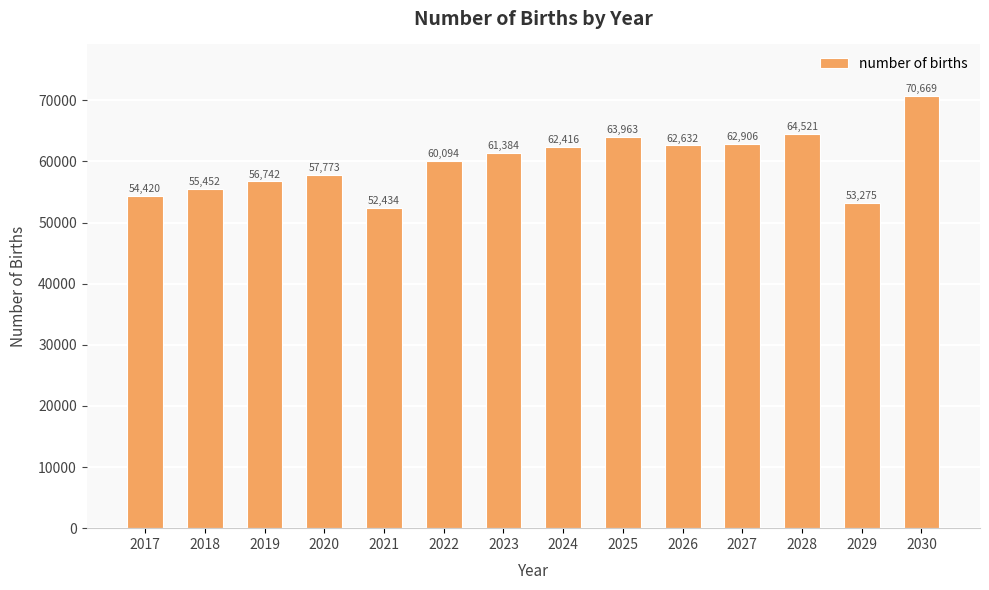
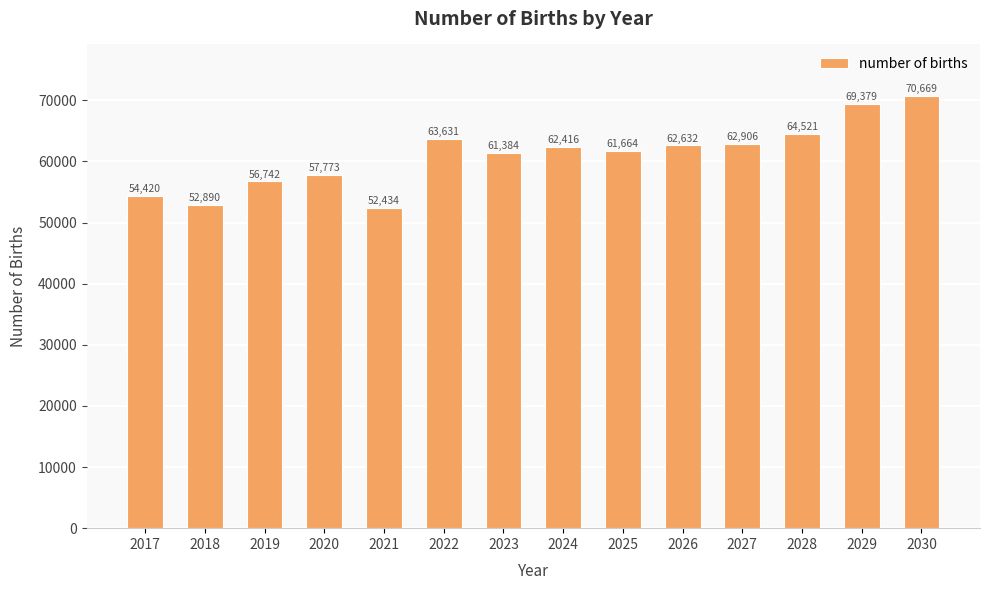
2018: 55,452 -> 52,890
2022: 60,094 -> 63,631
2025: 63,963 -> 61,664
2029: 53,275 -> 69,379
